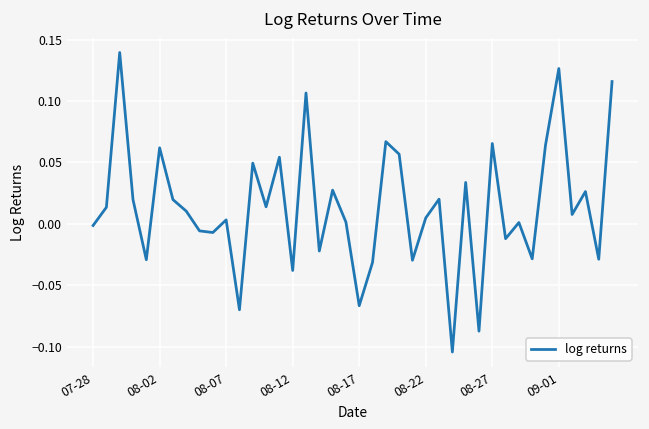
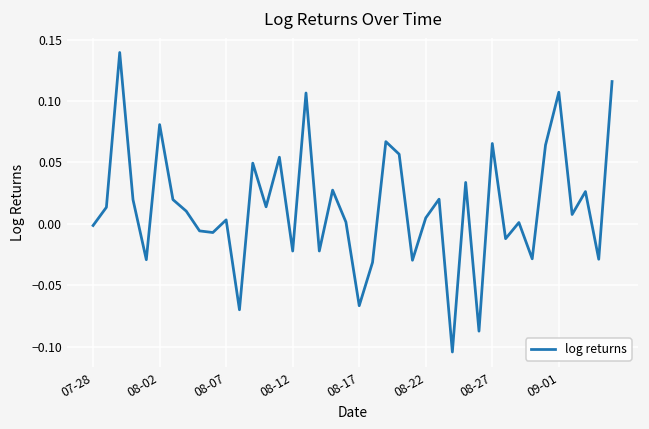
08-02: 0.062 -> 0.081
08-12: -0.038 -> -0.022
09-01: 0.126 -> 0.107
